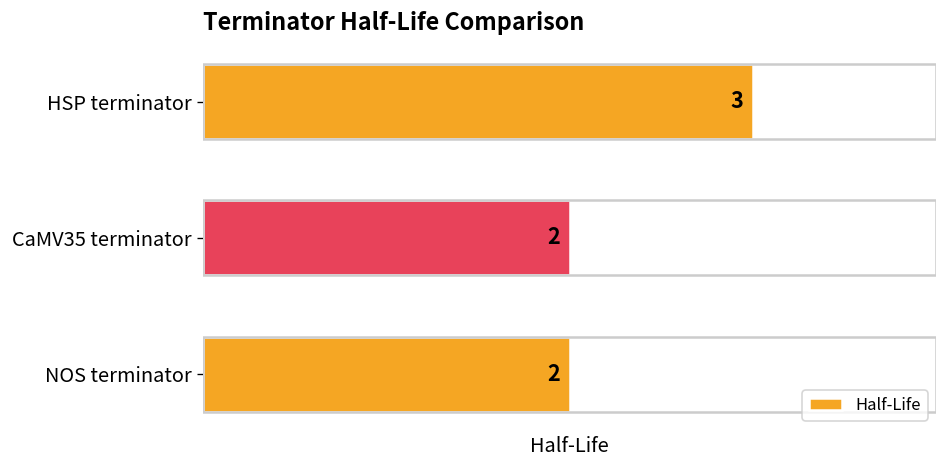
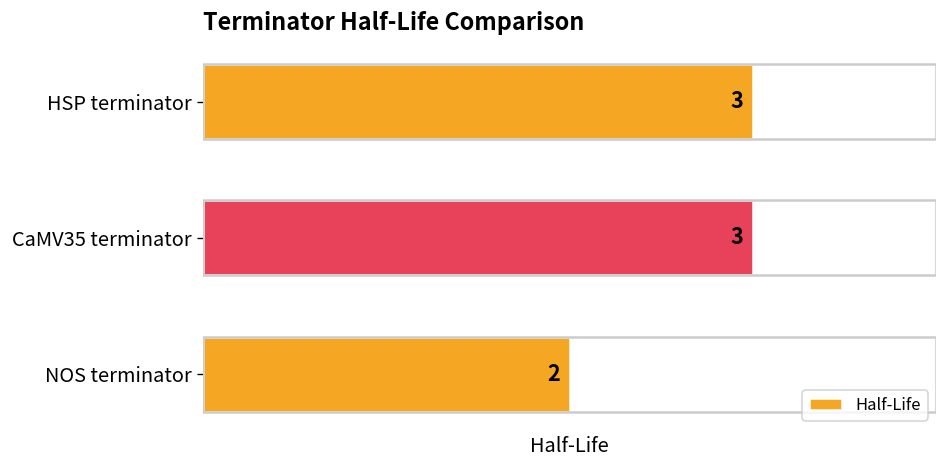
CaMV35 terminator: 2 -> 3
